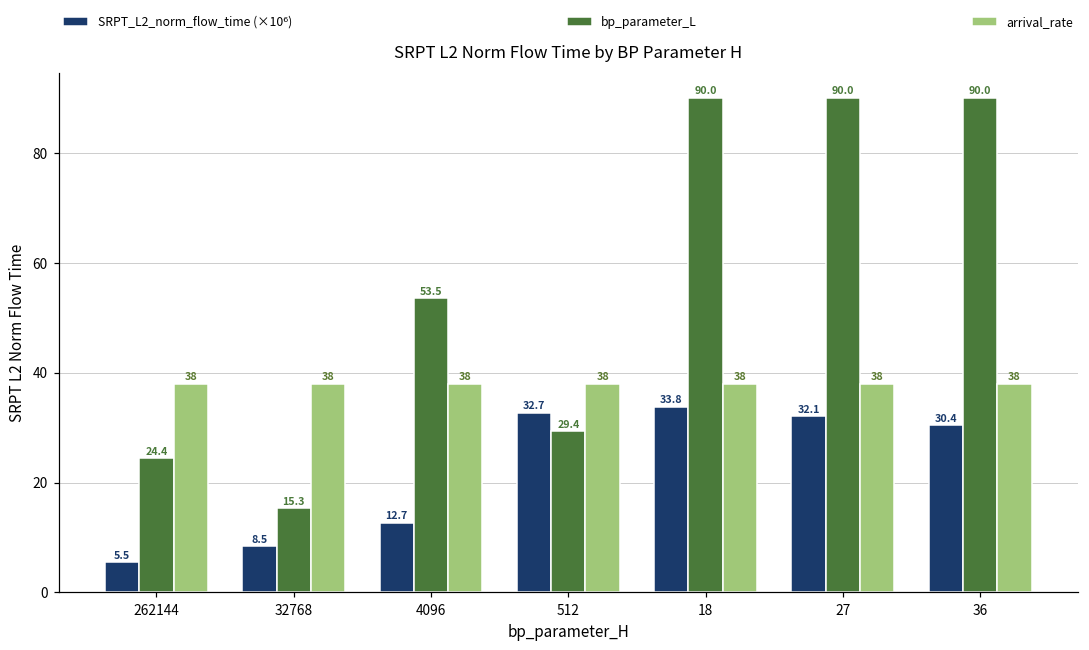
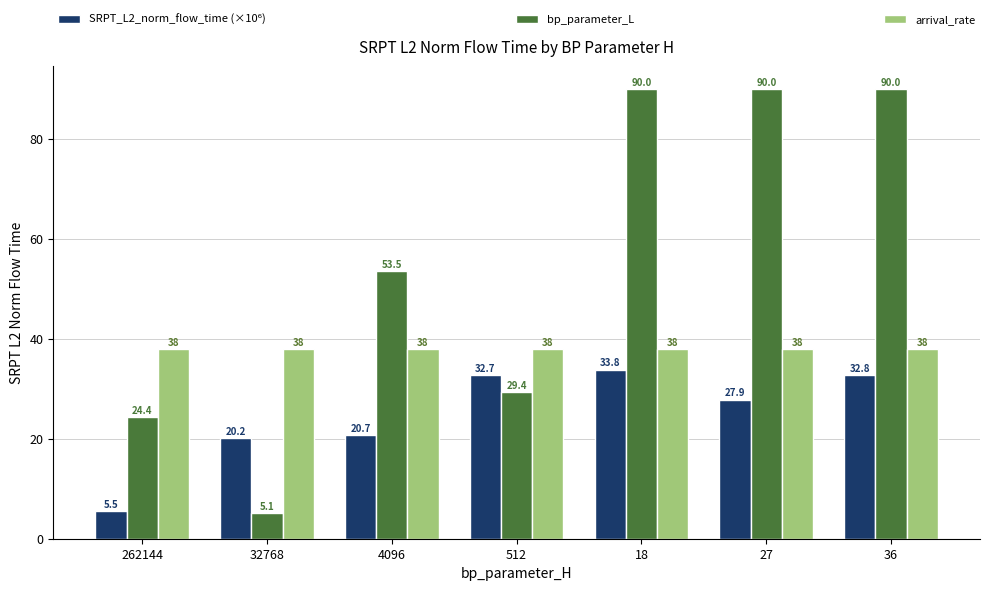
SRPT_L2_norm_flow_time (×10⁶), 32768: 8.5 -> 20.2
bp_parameter_L, 32768: 15.3 -> 5.1
SRPT_L2_norm_flow_time (×10⁶), 4096: 12.7 -> 20.7
SRPT_L2_norm_flow_time (×10⁶), 27: 32.1 -> 27.9
SRPT_L2_norm_flow_time (×10⁶), 36: 30.4 -> 32.8
